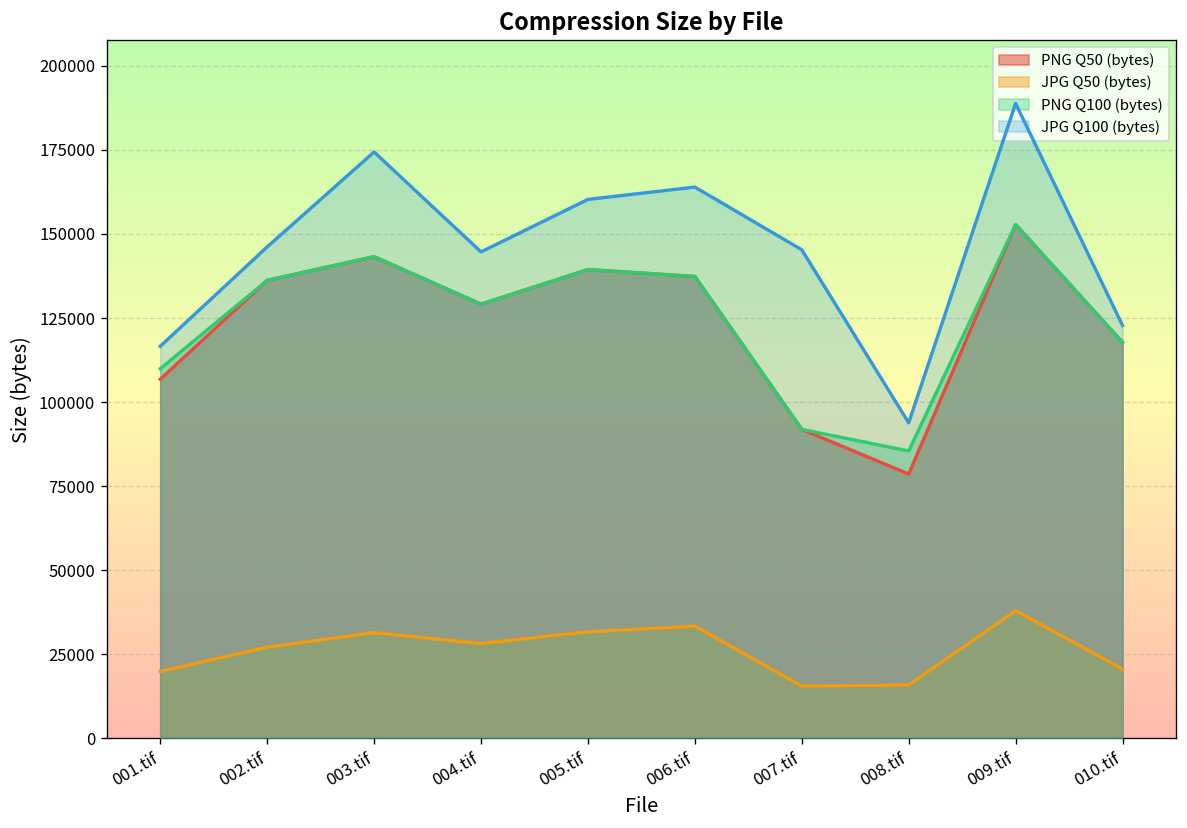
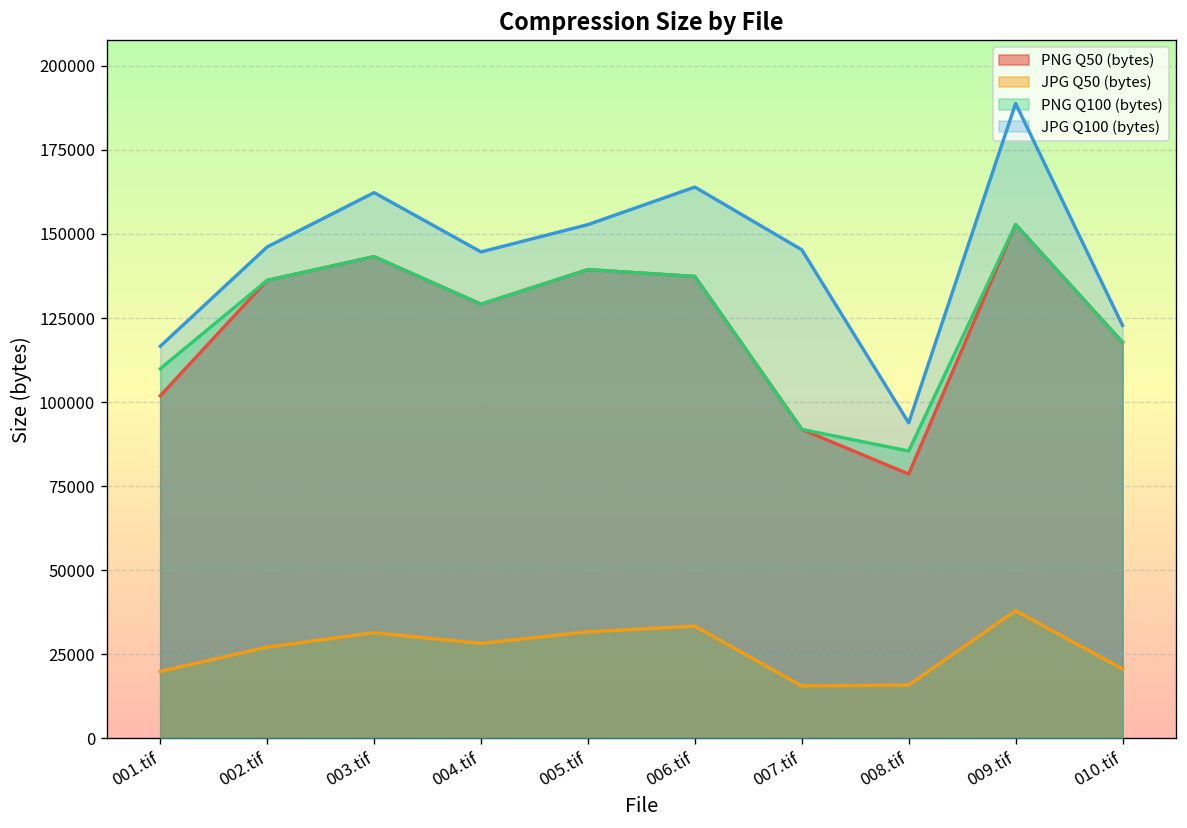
PNG Q50 (bytes), 001.tif: 107000 -> 102000
JPG Q100 (bytes), 003.tif: 174000 -> 162000
JPG Q100 (bytes), 005.tif: 160000 -> 153000
